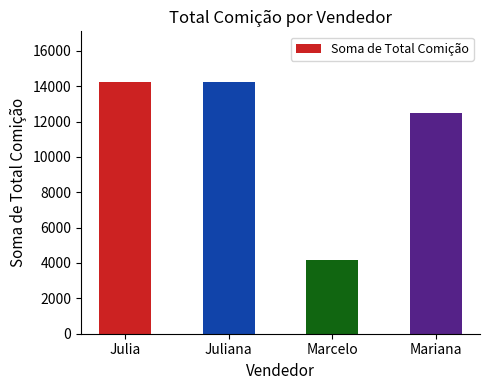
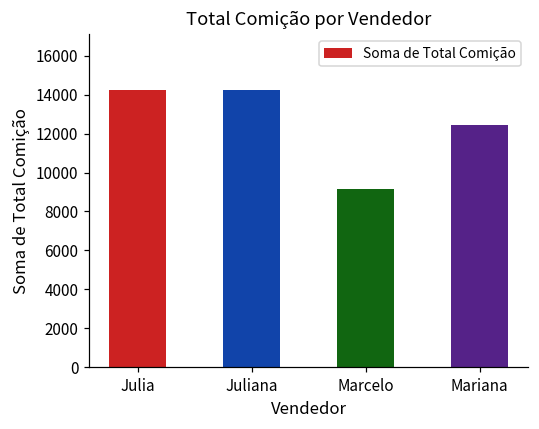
Marcelo: 4200 -> 9200
